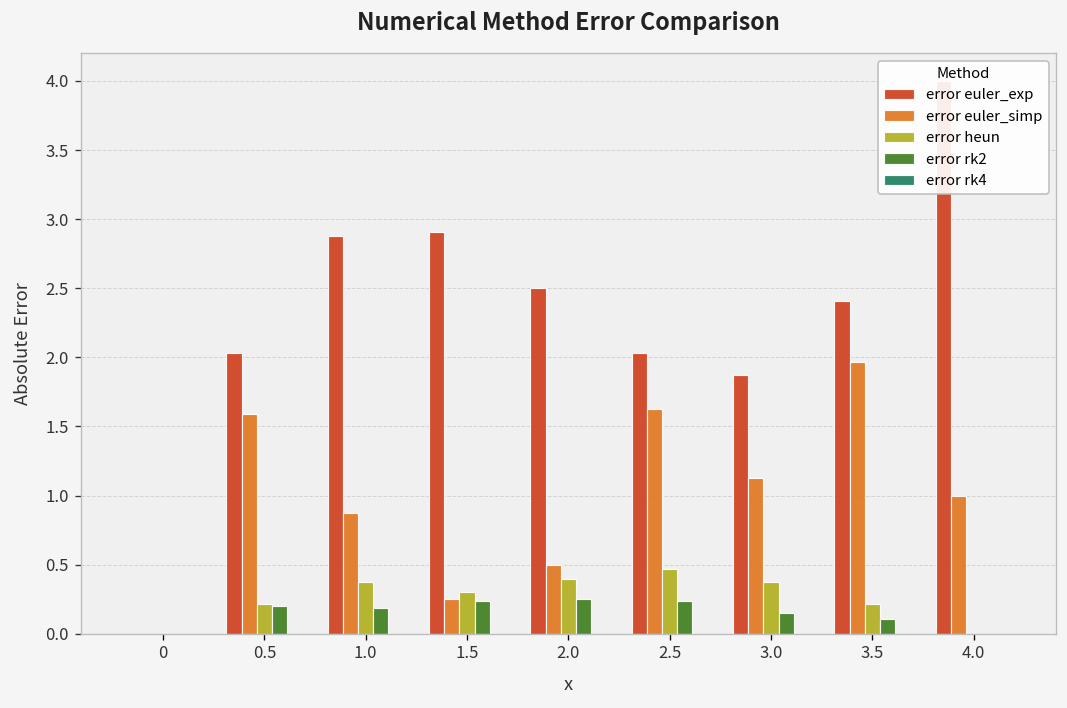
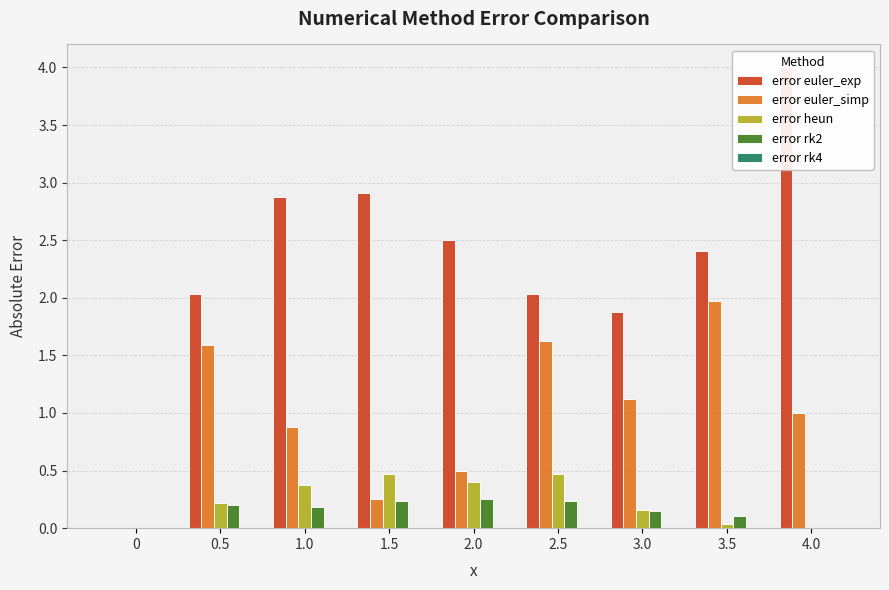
error heun, 1.5: 0.30 -> 0.47
error heun, 3.0: 0.38 -> 0.16
error heun, 3.5: 0.22 -> 0.04
